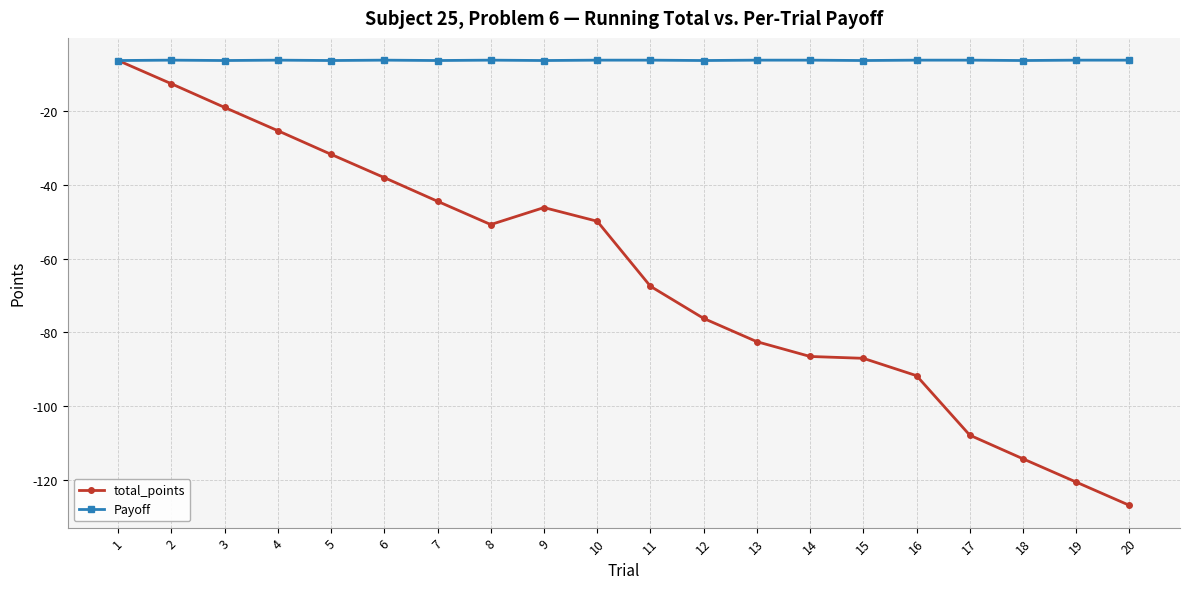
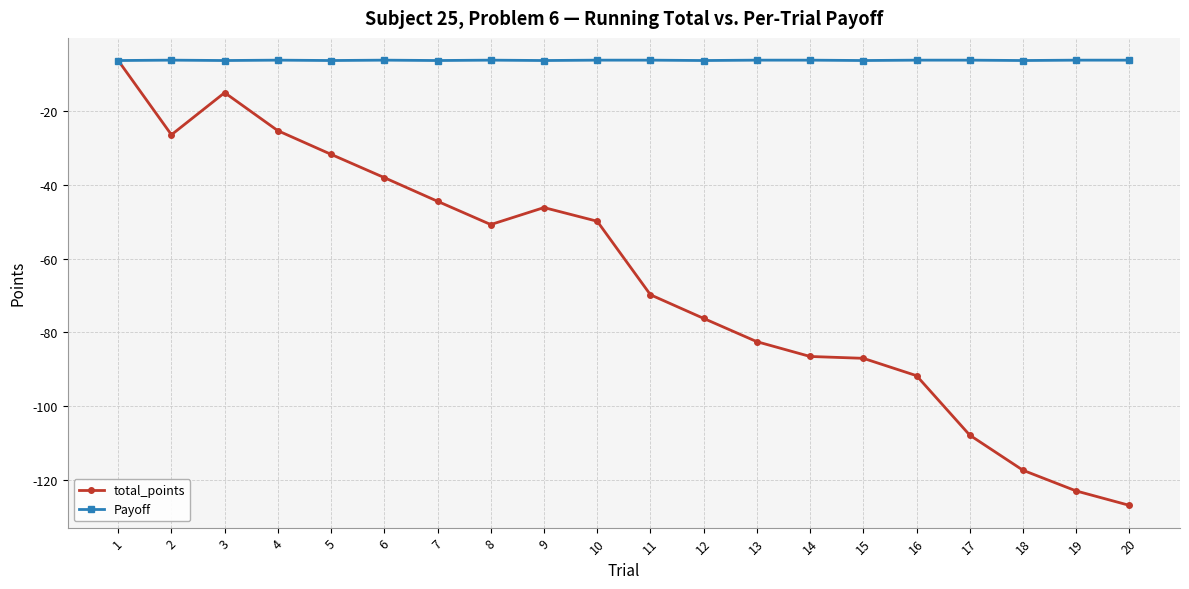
total_points, 2: -13 -> -27
total_points, 3: -19 -> -15
total_points, 11: -68 -> -70
total_points, 18: -114 -> -117
total_points, 19: -121 -> -123
